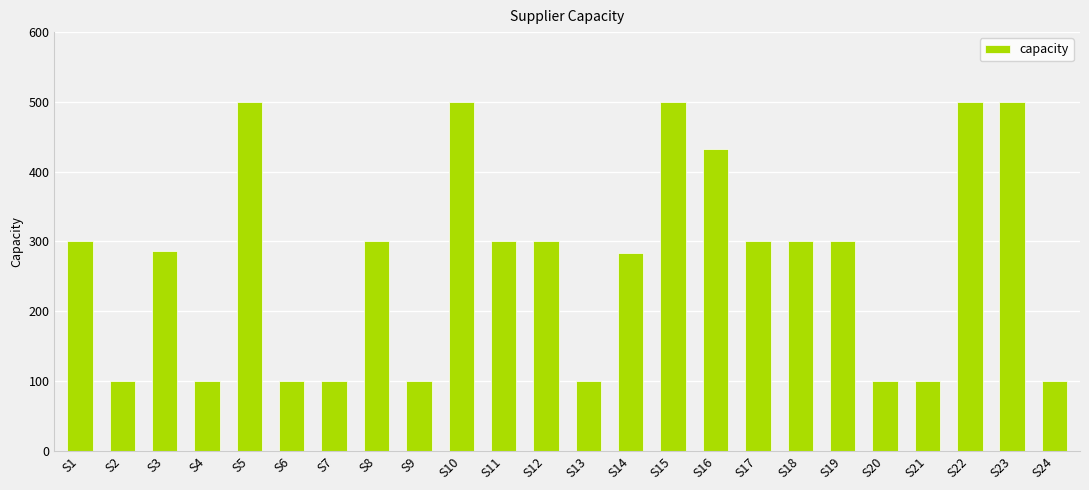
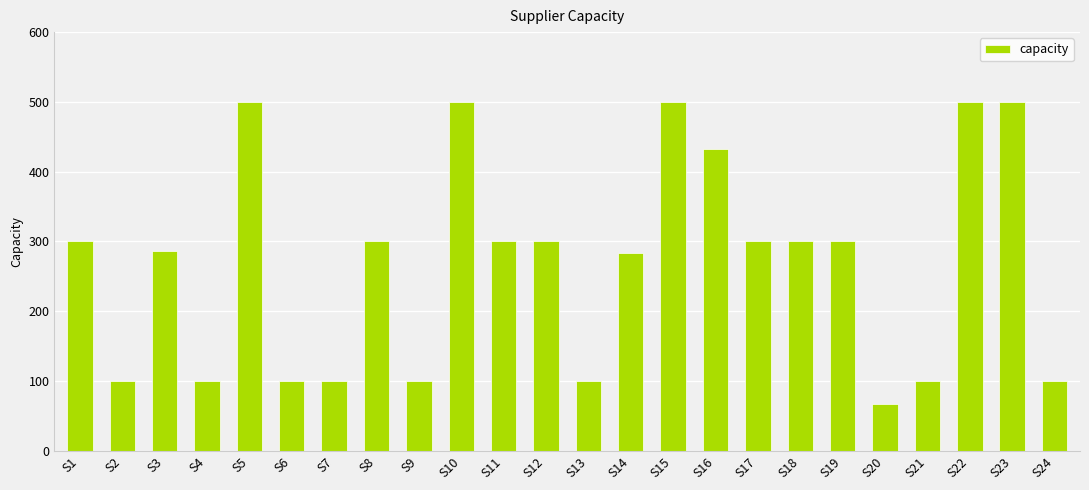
S20: 100 -> 70
